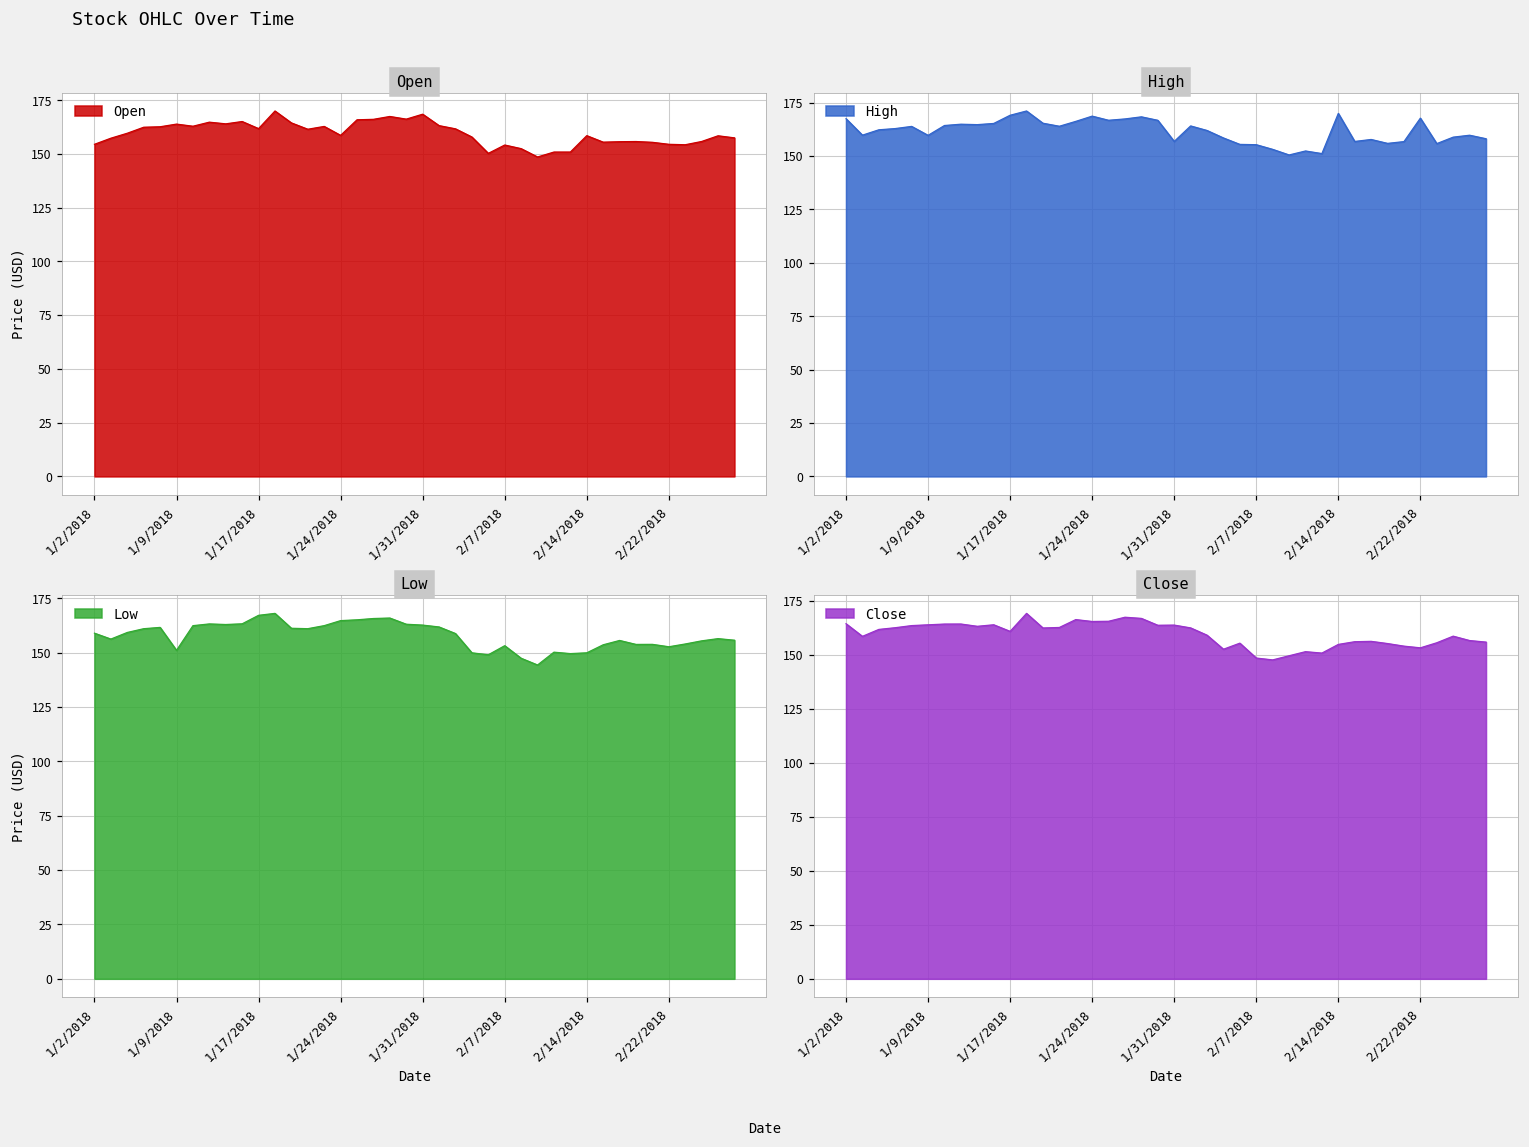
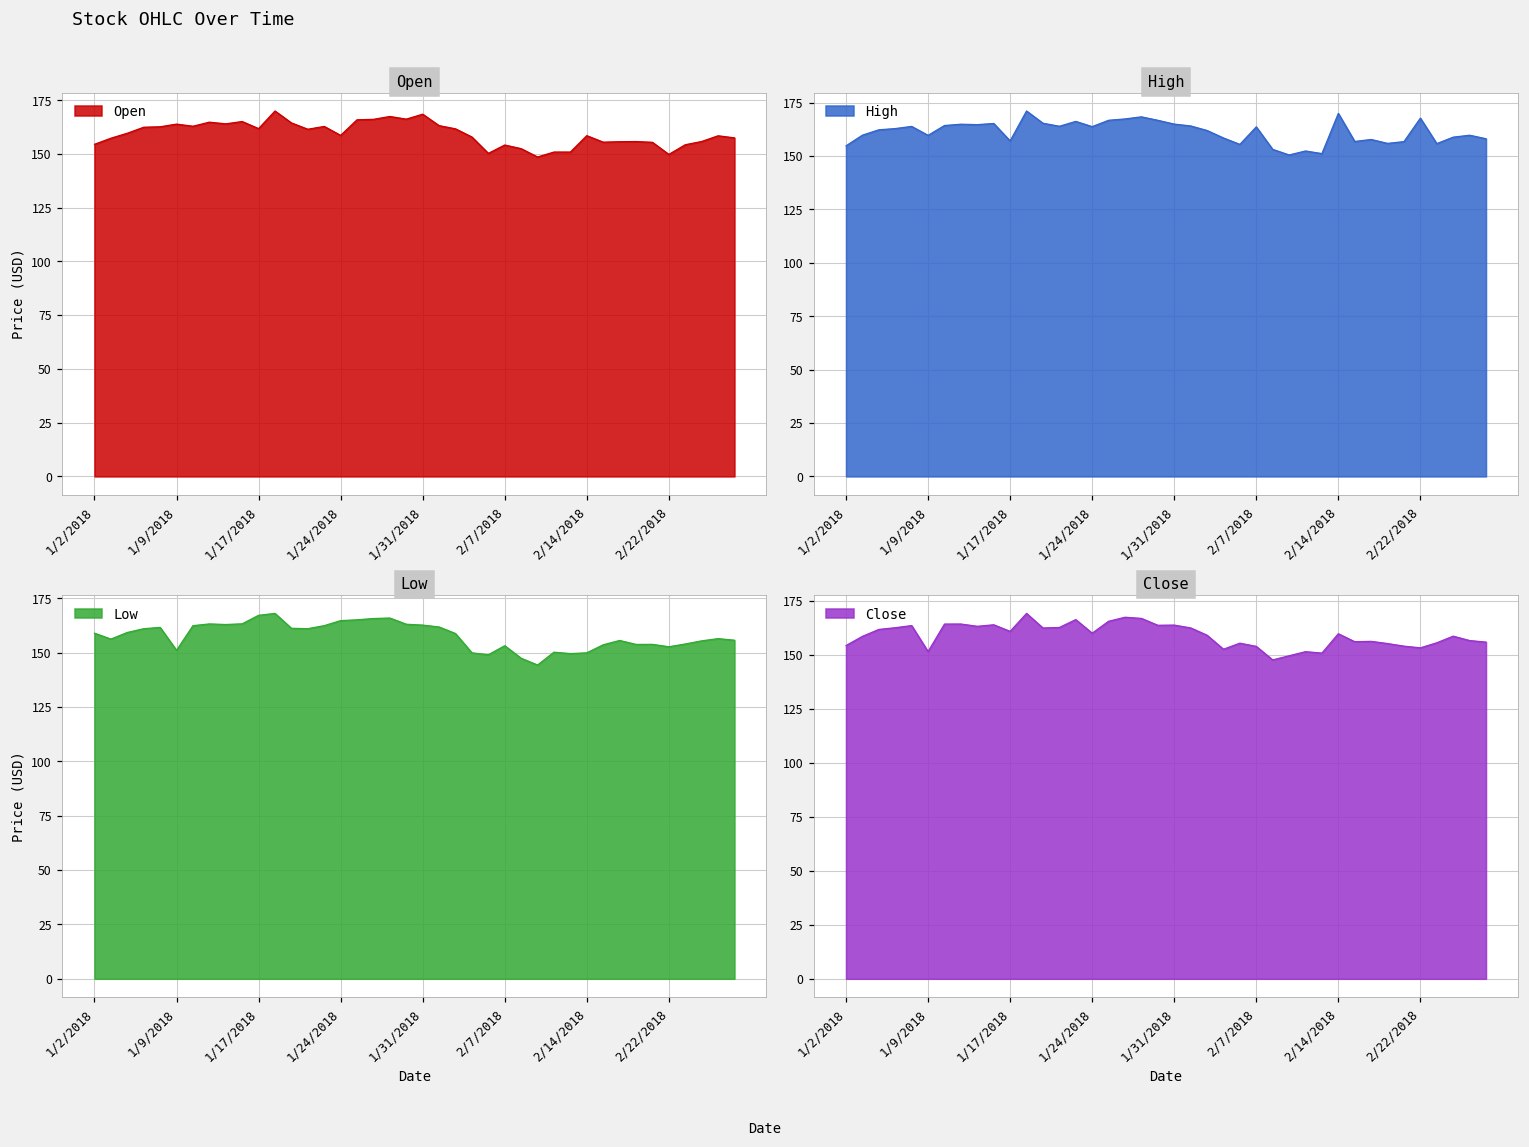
Open, 2/22/2018: 155 -> 150
High, 1/2/2018: 168 -> 155
High, 1/17/2018: 169 -> 157
High, 1/24/2018: 169 -> 164
High, 1/31/2018: 157 -> 165
High, 2/7/2018: 155 -> 164
Close, 1/2/2018: 164 -> 154
Close, 1/9/2018: 164 -> 151
Close, 1/24/2018: 165 -> 160
Close, 2/7/2018: 148 -> 154
Close, 2/14/2018: 155 -> 160
